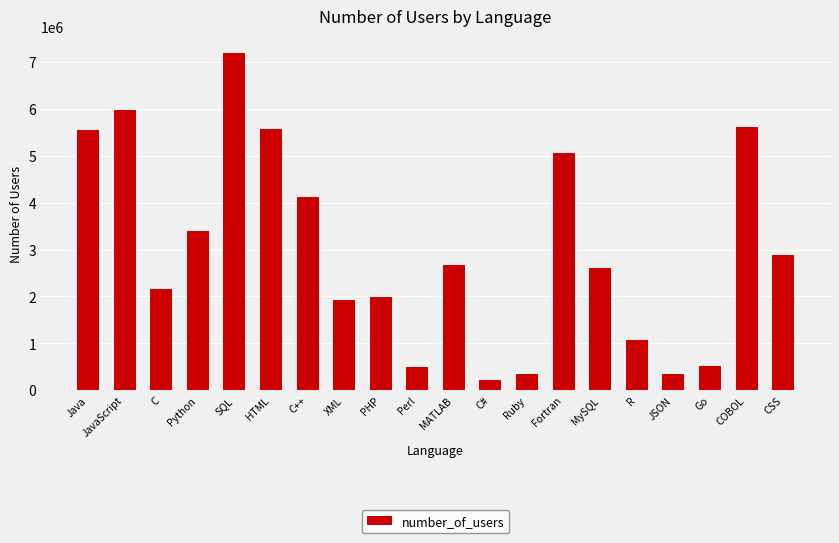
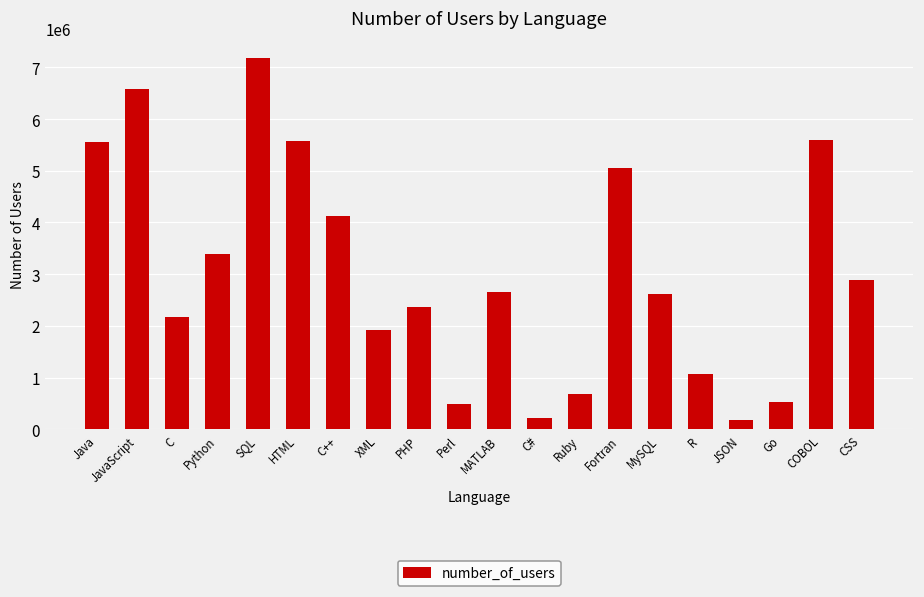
JavaScript: 6000000 -> 6600000
PHP: 2000000 -> 2400000
Ruby: 400000 -> 700000
JSON: 400000 -> 200000
